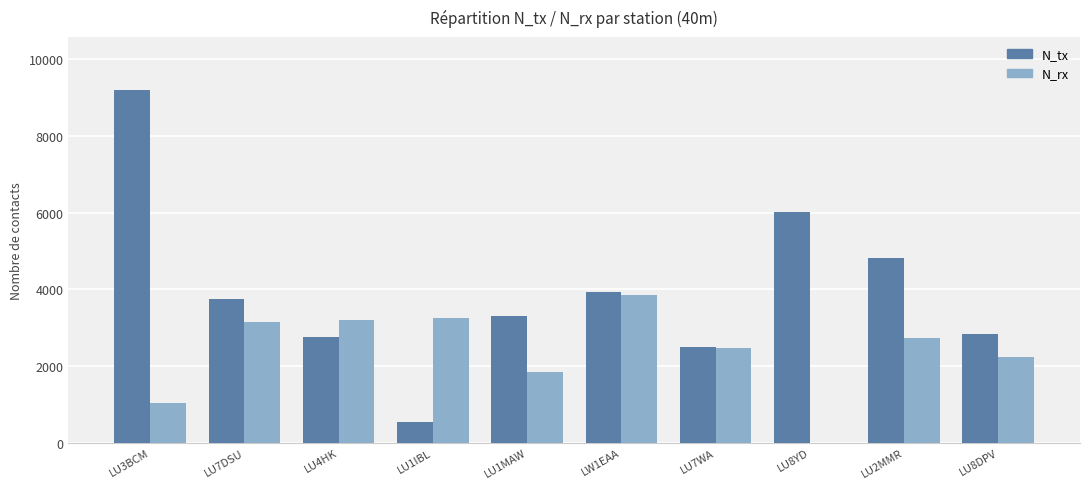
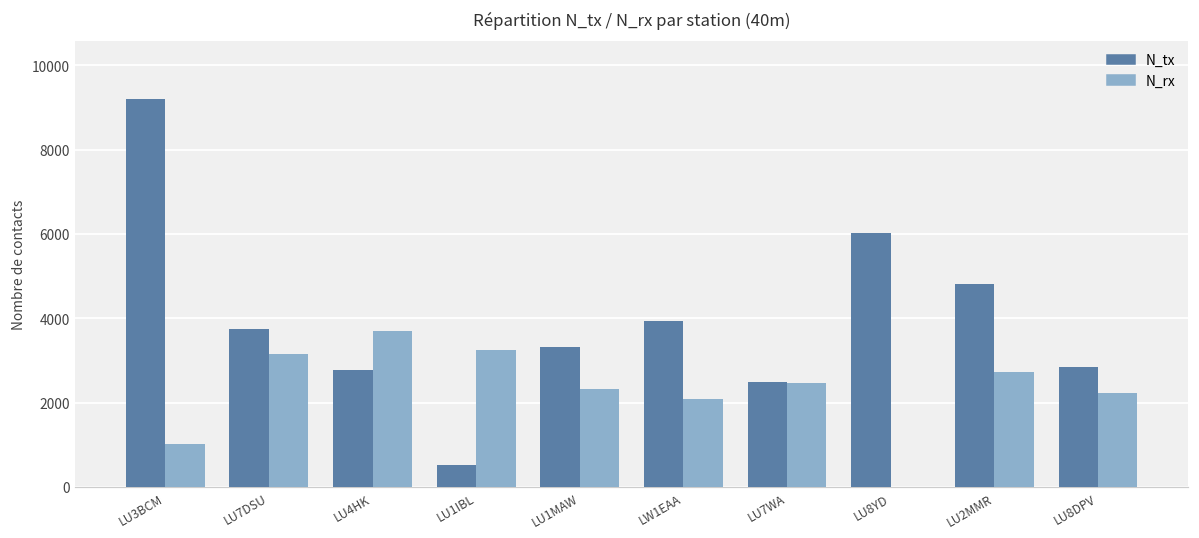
N_rx, LU4HK: 3200 -> 3700
N_rx, LU1MAW: 1800 -> 2300
N_rx, LW1EAA: 3900 -> 2100
